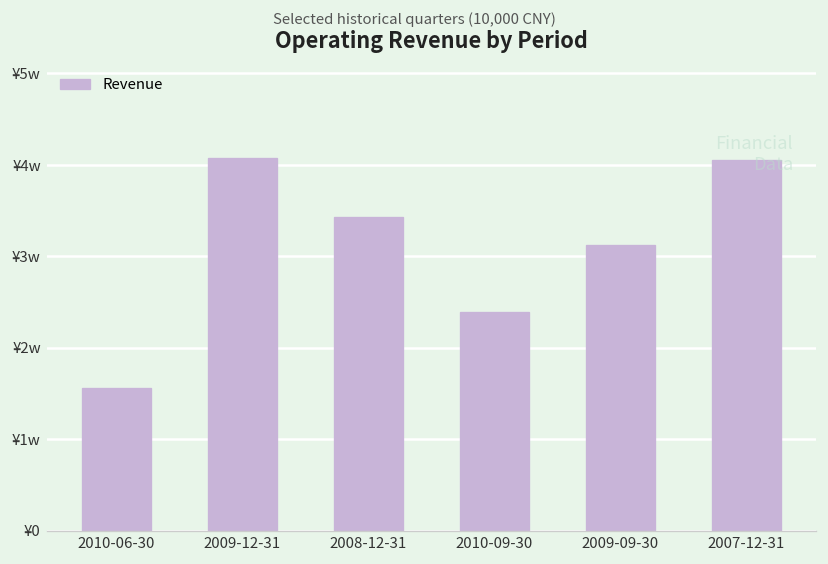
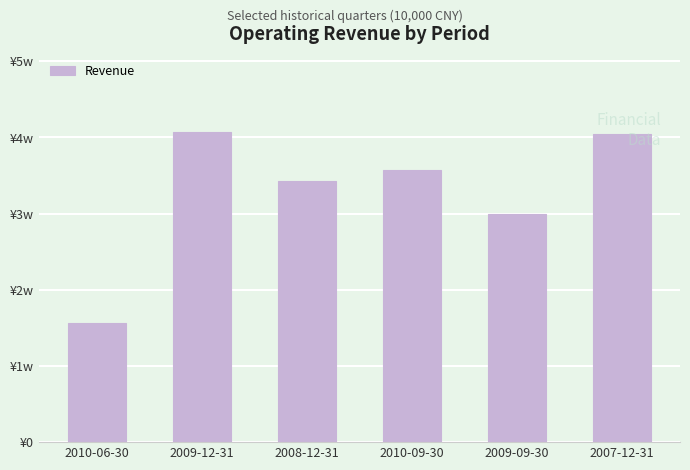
2010-09-30: ¥2.4w -> ¥3.6w
2009-09-30: ¥3.1w -> ¥3.0w
